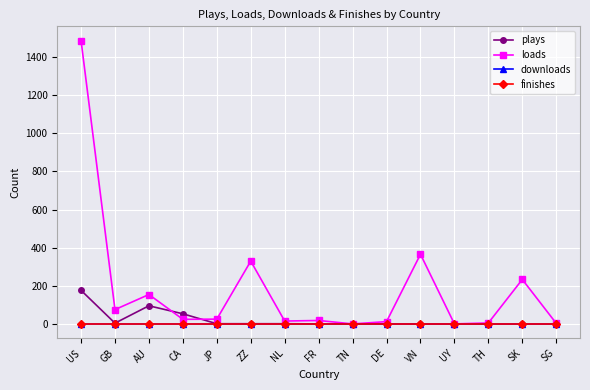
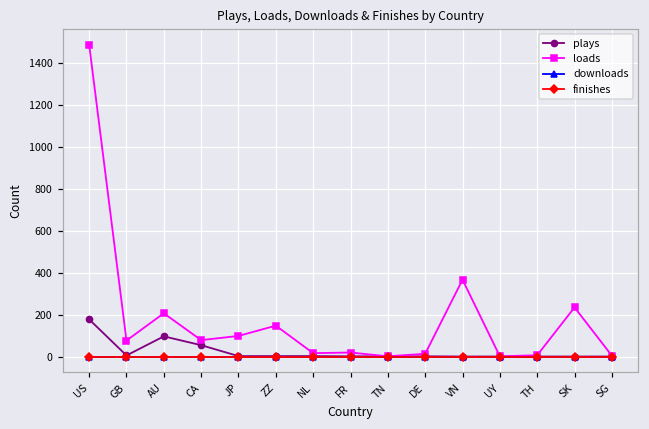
loads, AU: 160 -> 210
loads, CA: 30 -> 80
loads, JP: 30 -> 100
loads, ZZ: 330 -> 150
